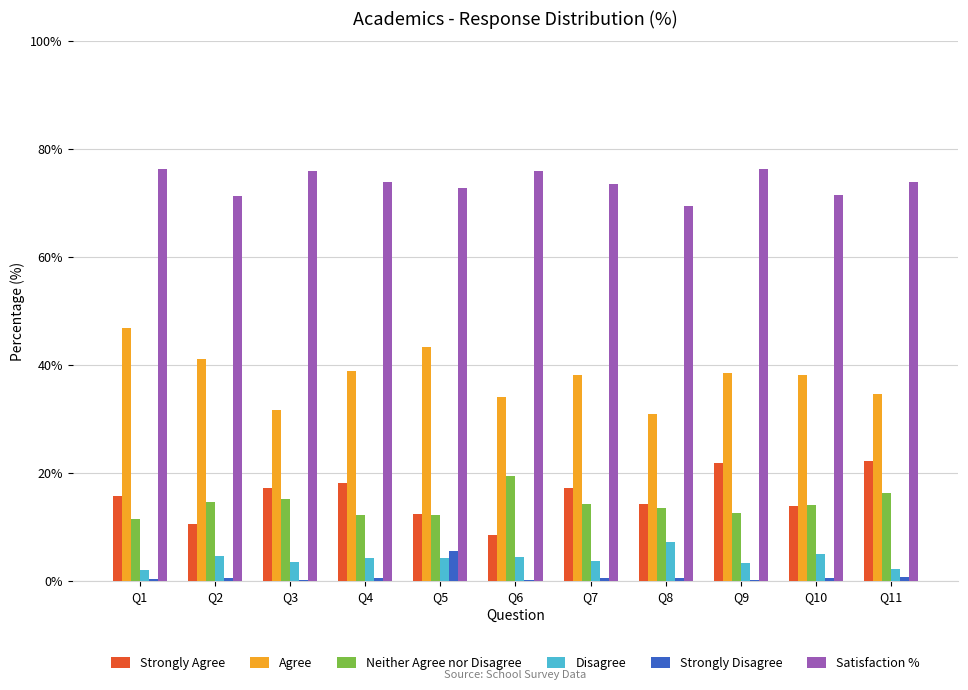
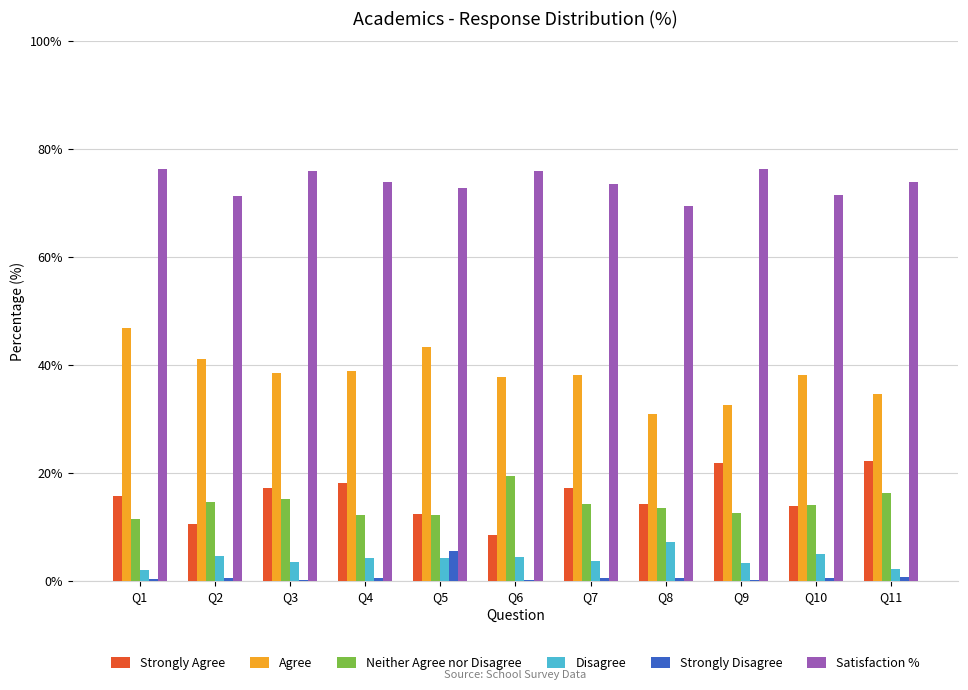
Agree, Q3: 32% -> 38%
Agree, Q6: 34% -> 38%
Agree, Q9: 38% -> 33%
